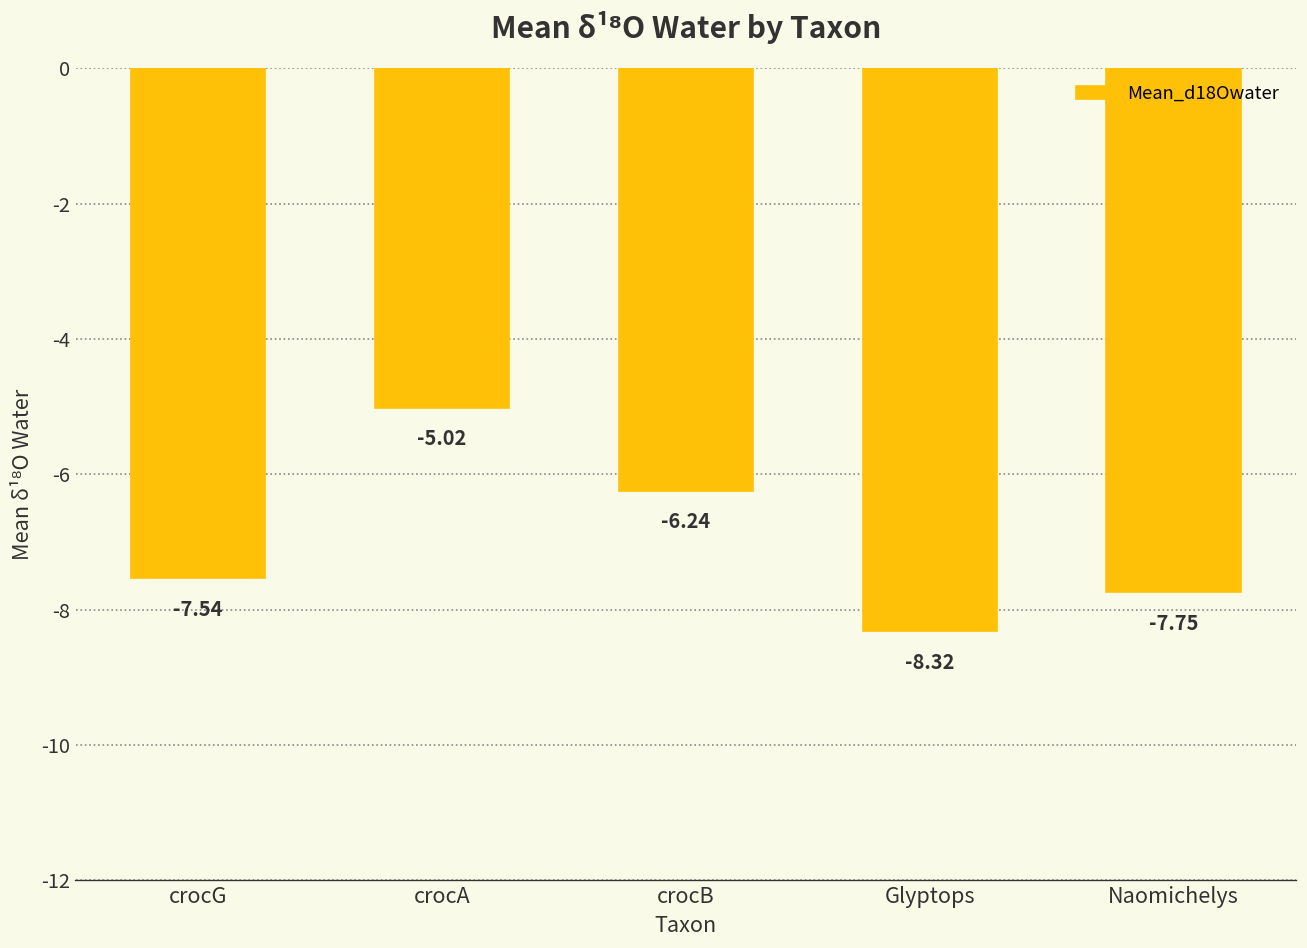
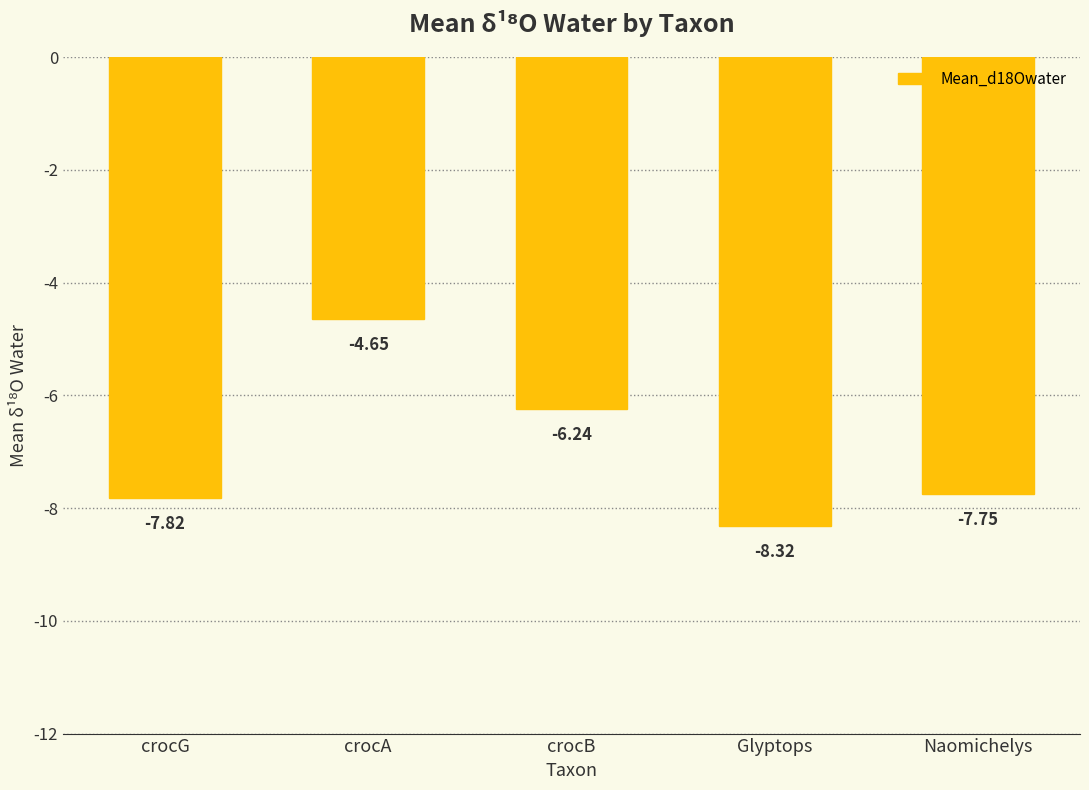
crocG: -7.54 -> -7.82
crocA: -5.02 -> -4.65
